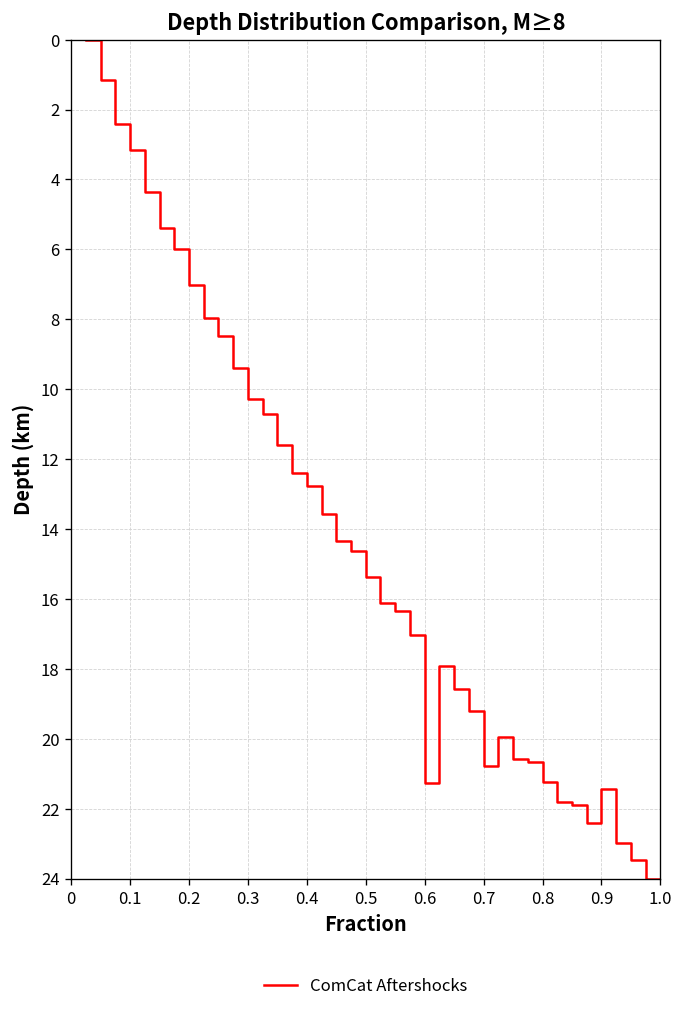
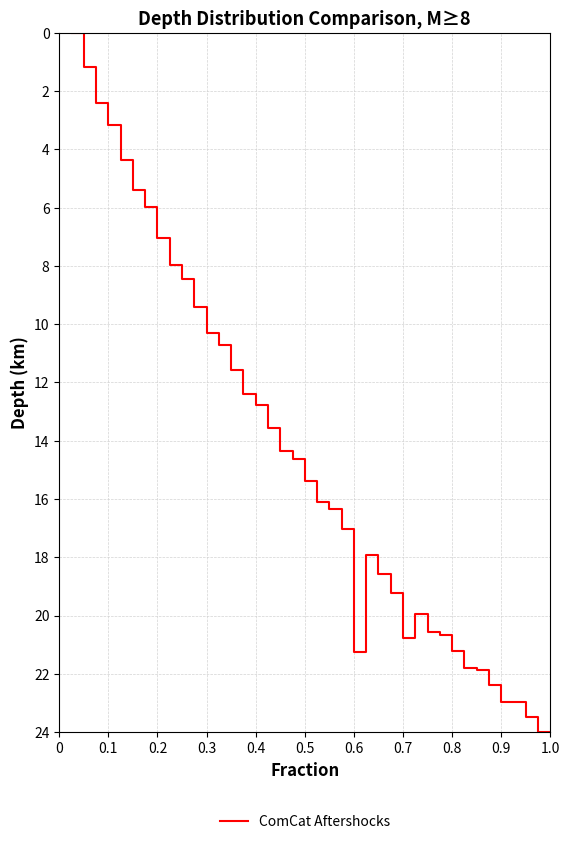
0.9: 21.4 -> 23.0
